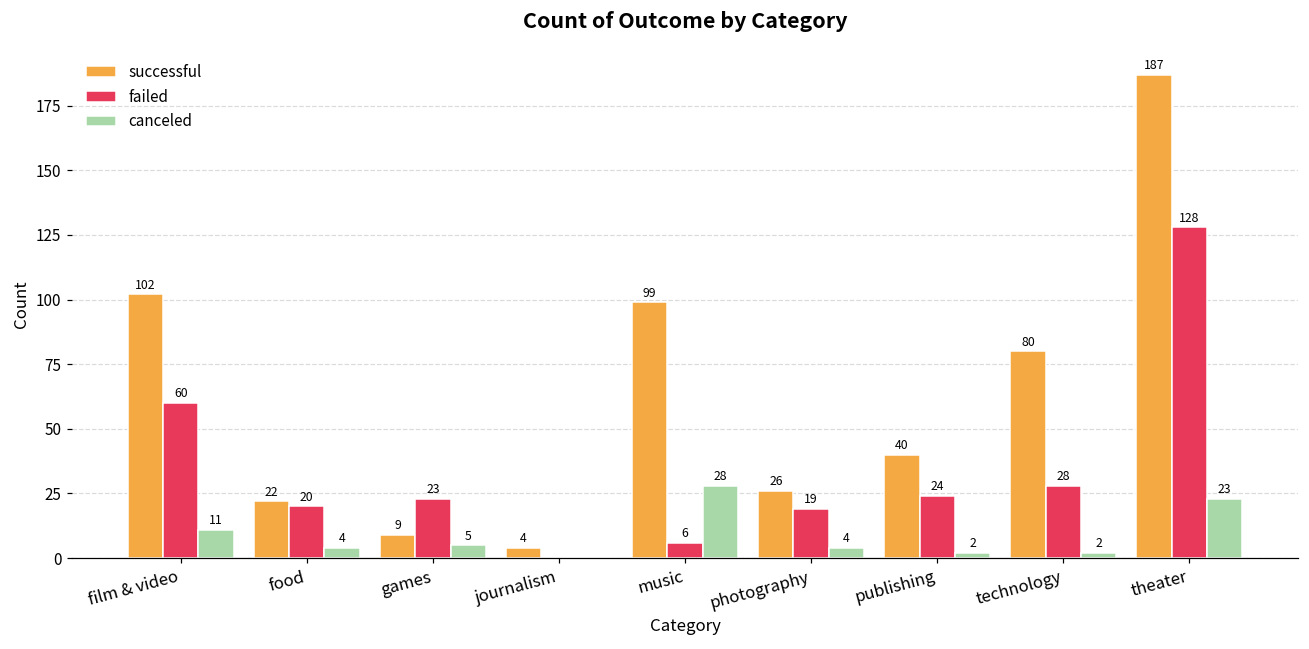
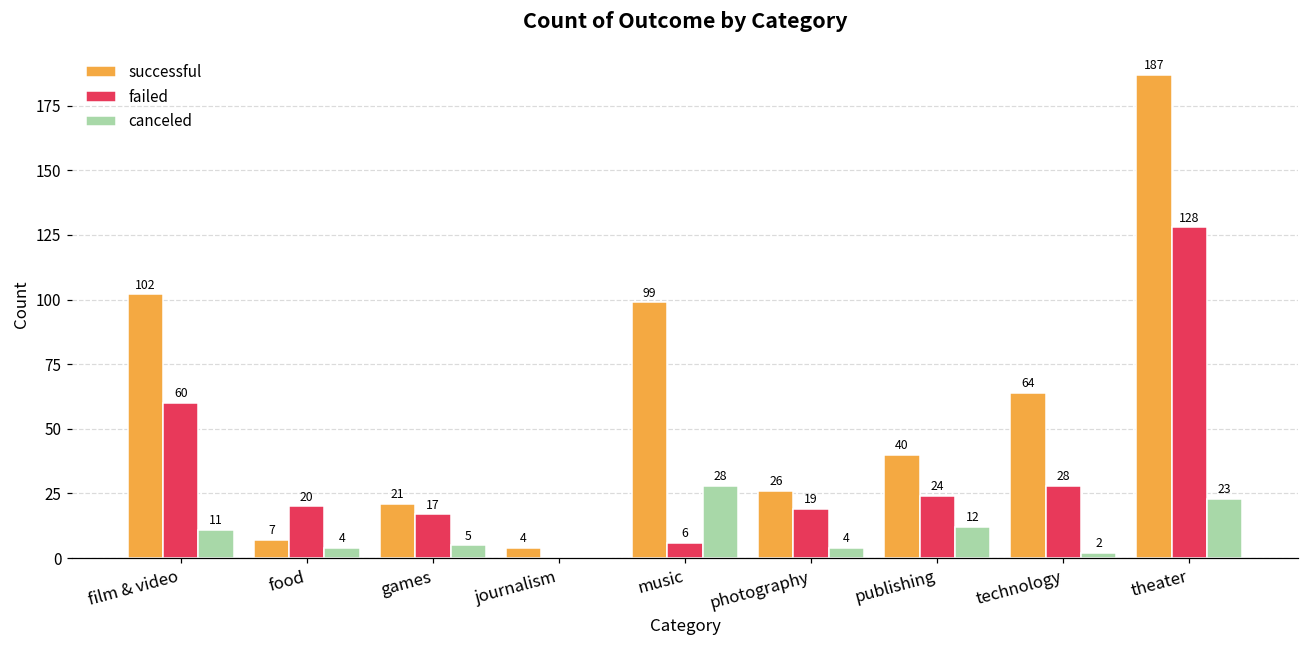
successful, food: 22 -> 7
successful, games: 9 -> 21
failed, games: 23 -> 17
canceled, publishing: 2 -> 12
successful, technology: 80 -> 64
